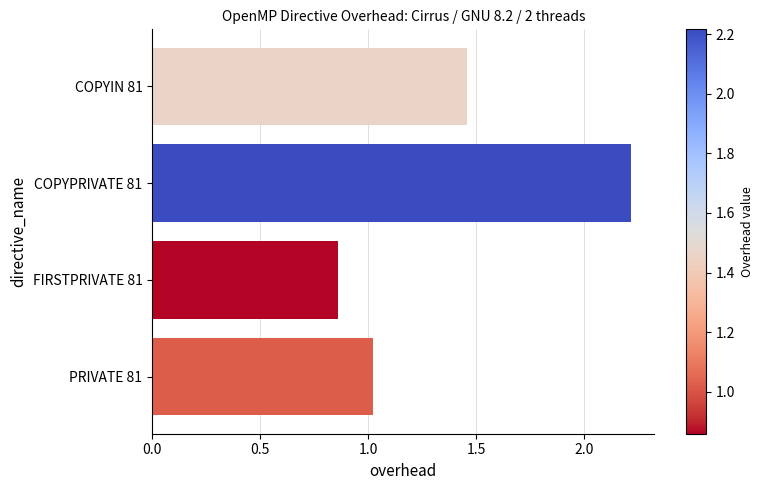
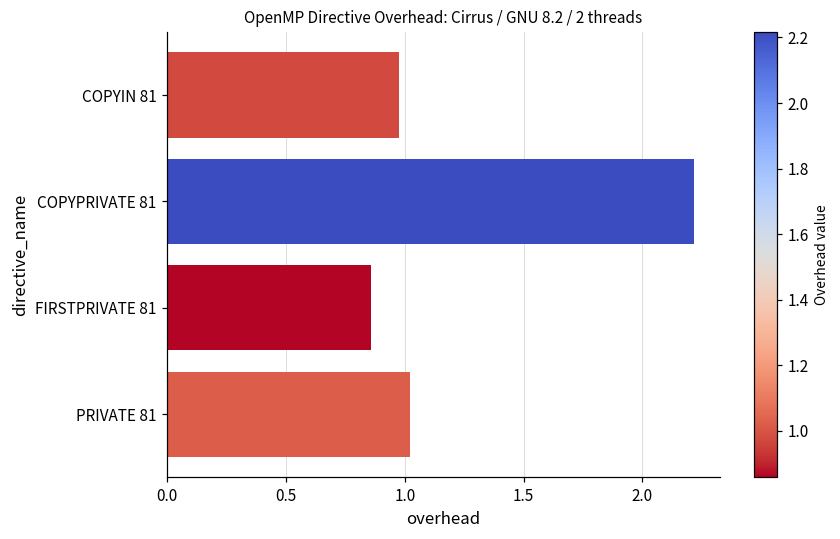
COPYIN 81: 1.46 -> 0.98
